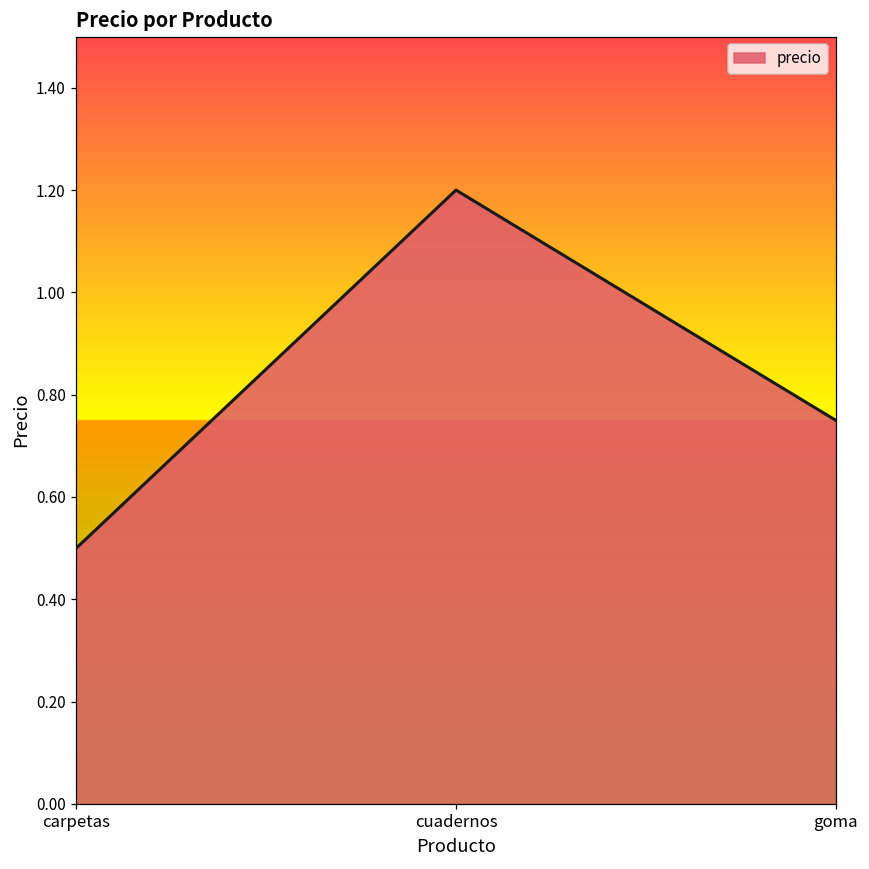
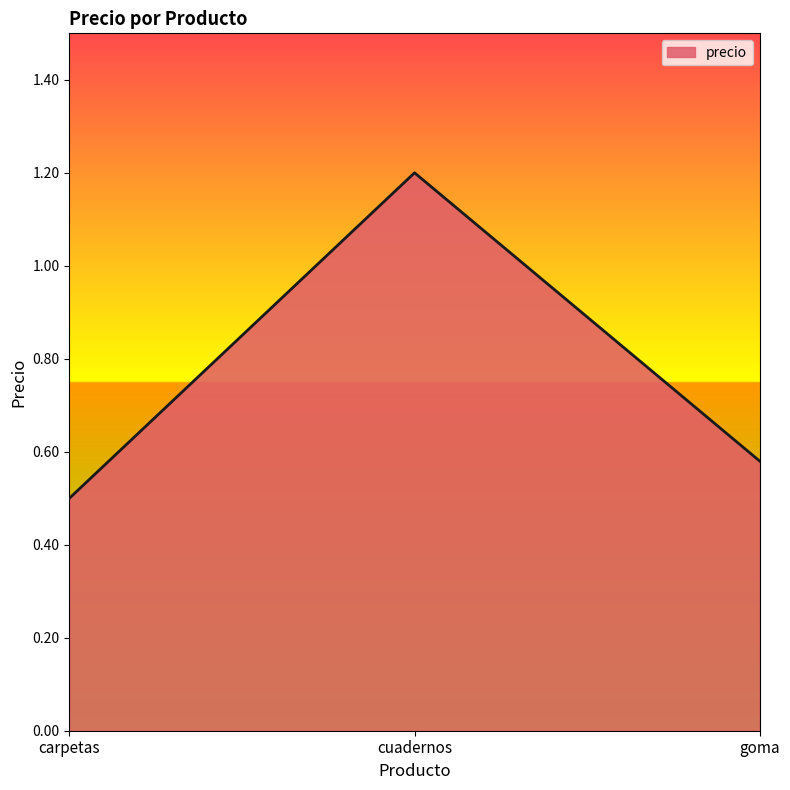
goma: 0.75 -> 0.58
